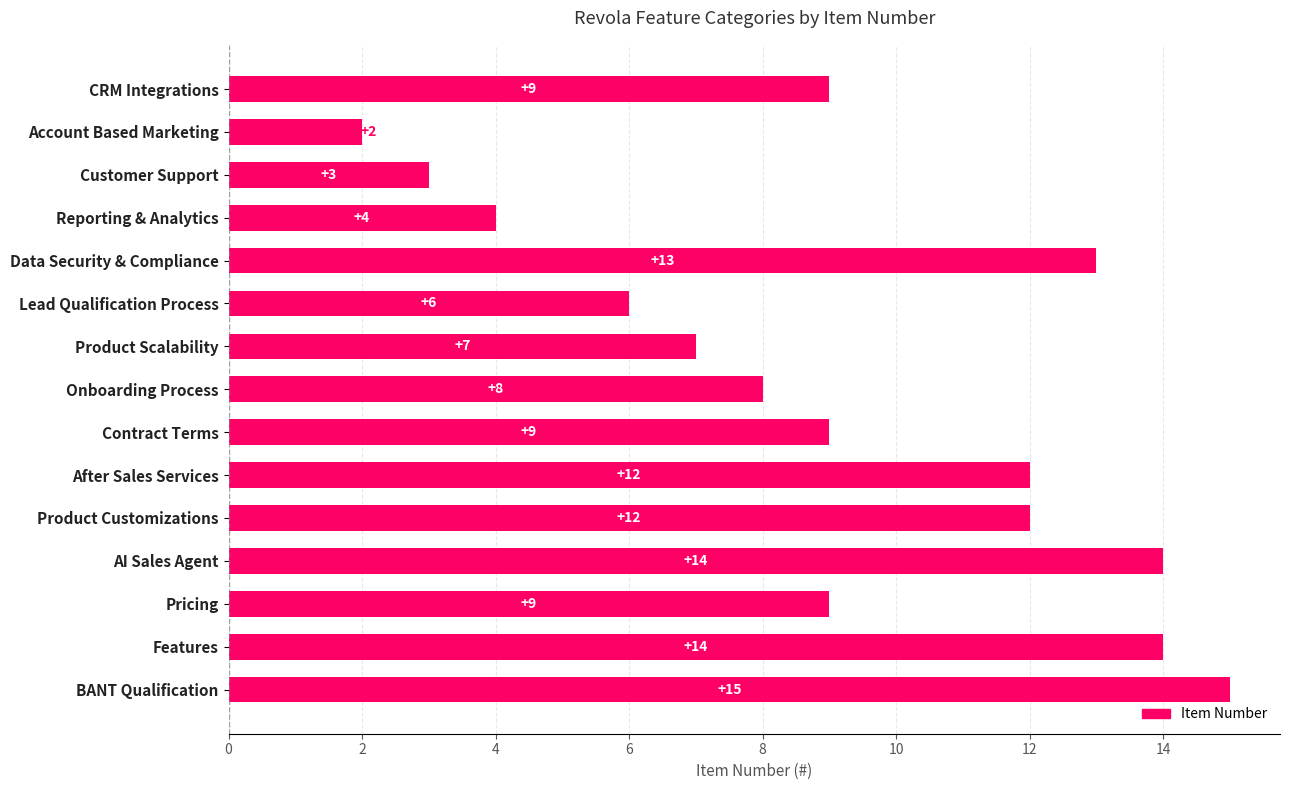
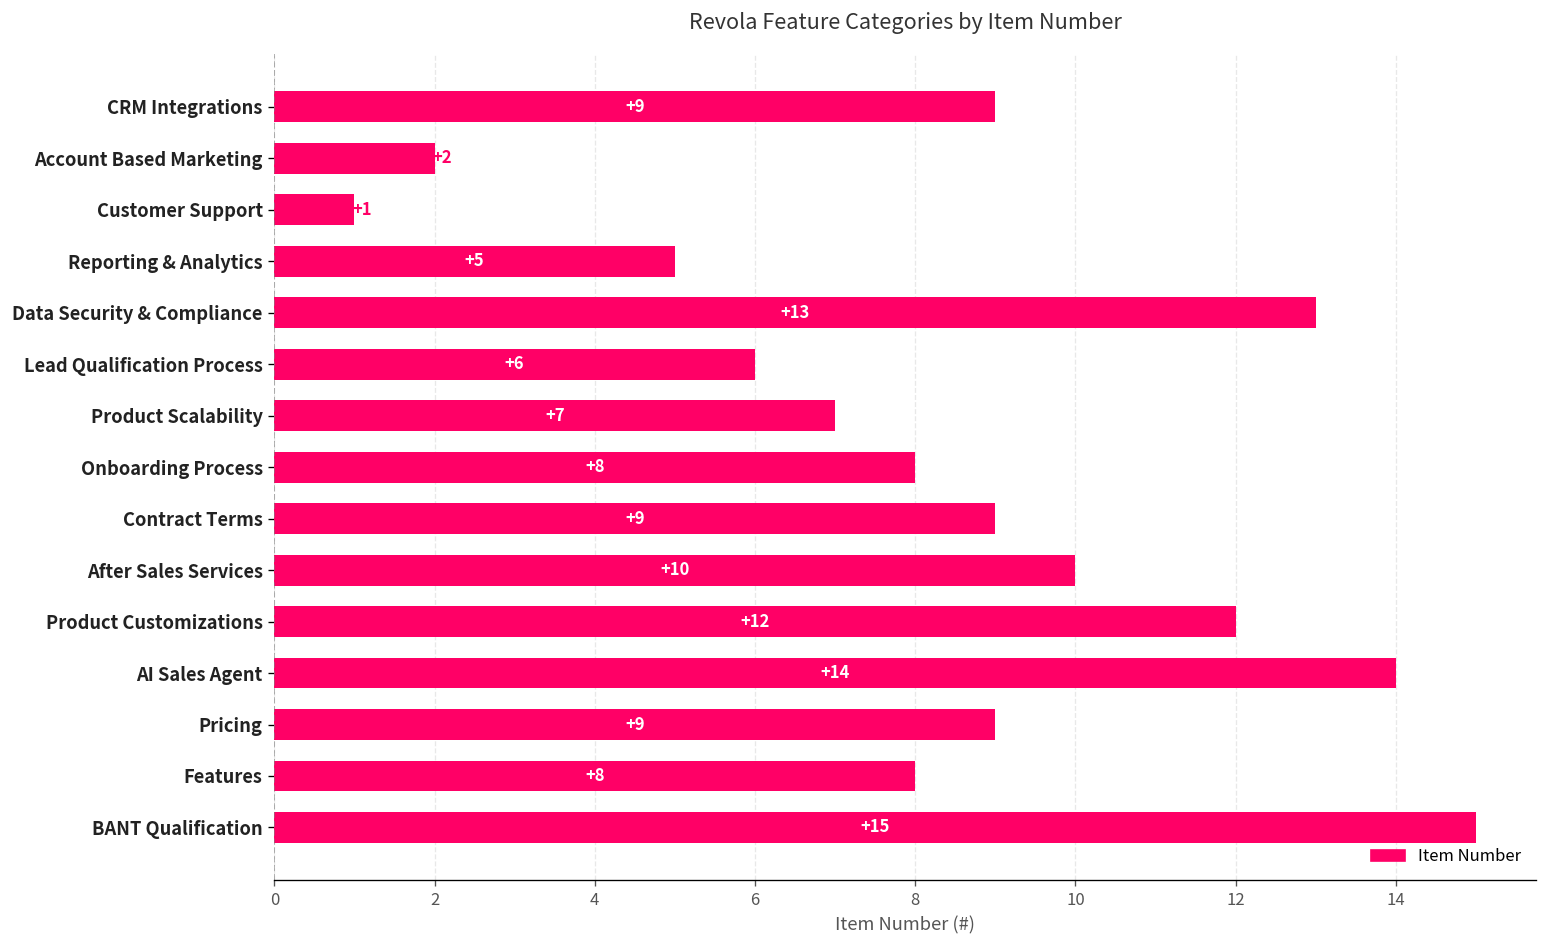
Customer Support: +3 -> +1
Reporting & Analytics: +4 -> +5
After Sales Services: +12 -> +10
Features: +14 -> +8
